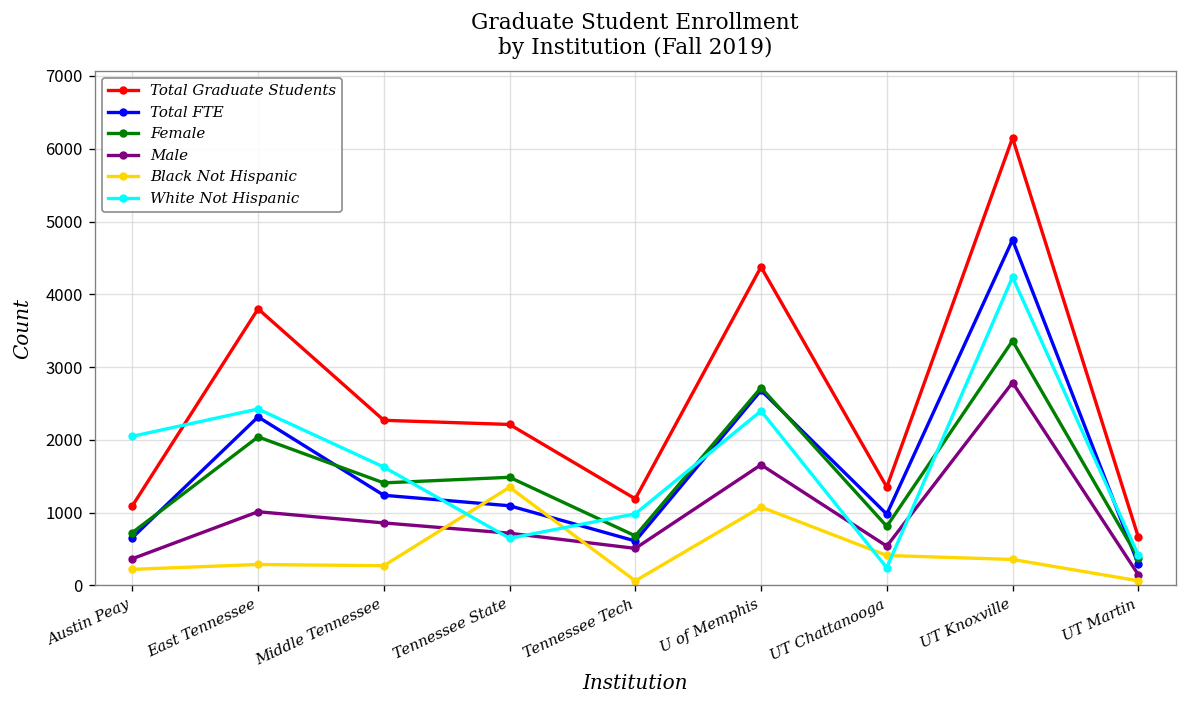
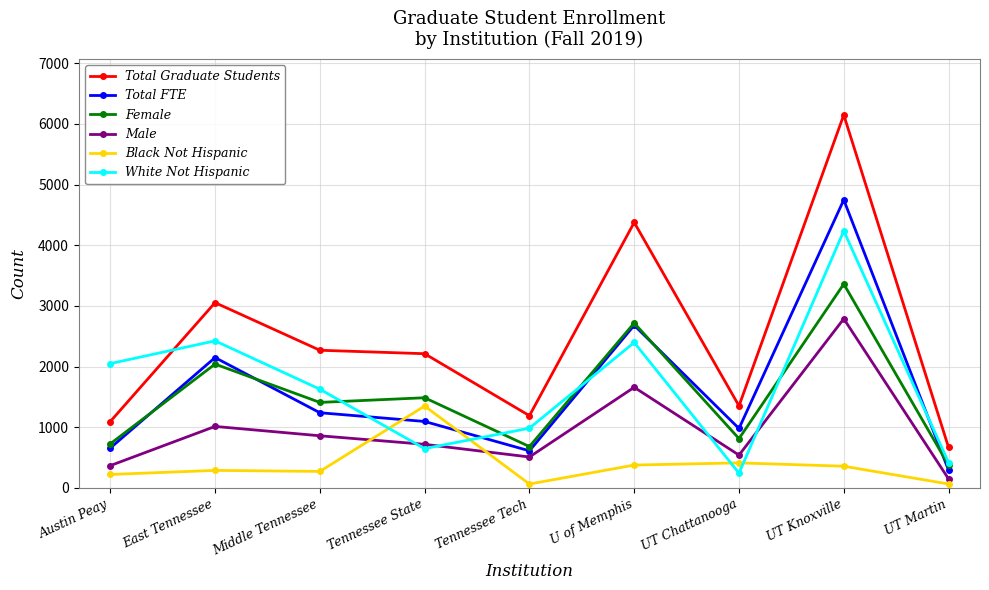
Total Graduate Students, East Tennessee: 3800 -> 3100
Total FTE, East Tennessee: 2300 -> 2100
Black Not Hispanic, U of Memphis: 1100 -> 400
